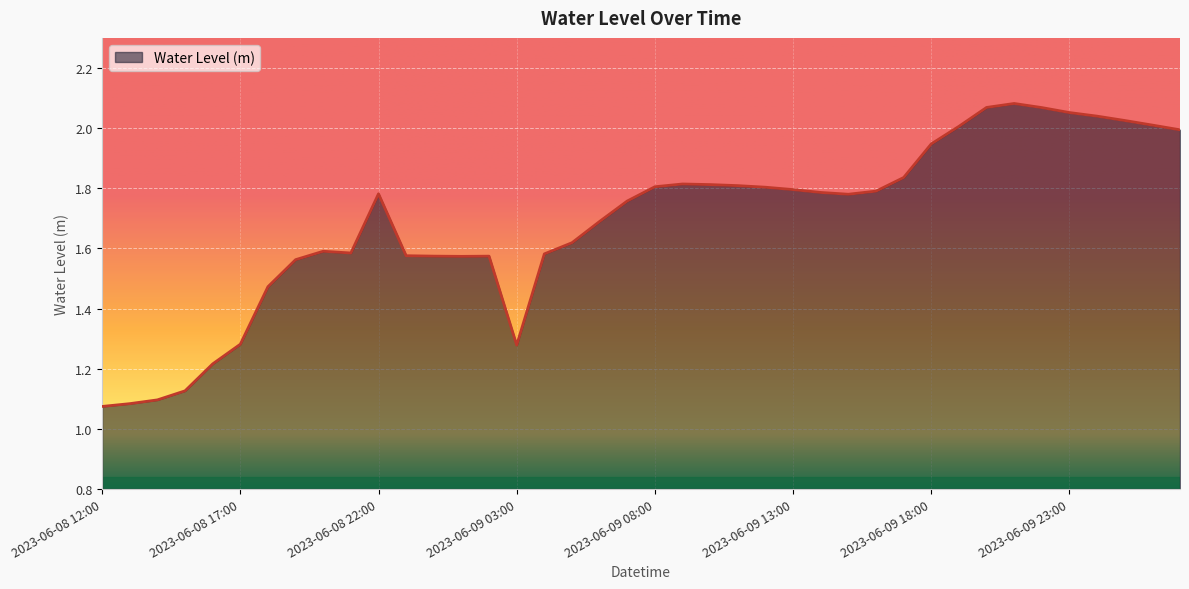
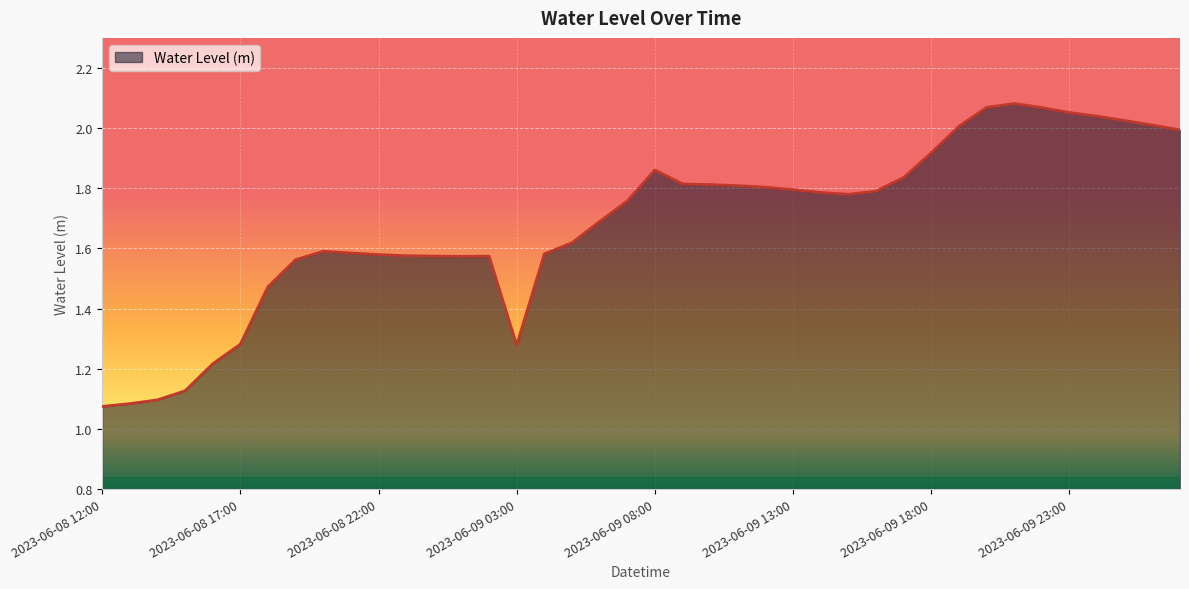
2023-06-08 22:00: 1.78 -> 1.58
2023-06-09 08:00: 1.81 -> 1.86
2023-06-09 18:00: 1.95 -> 1.92
